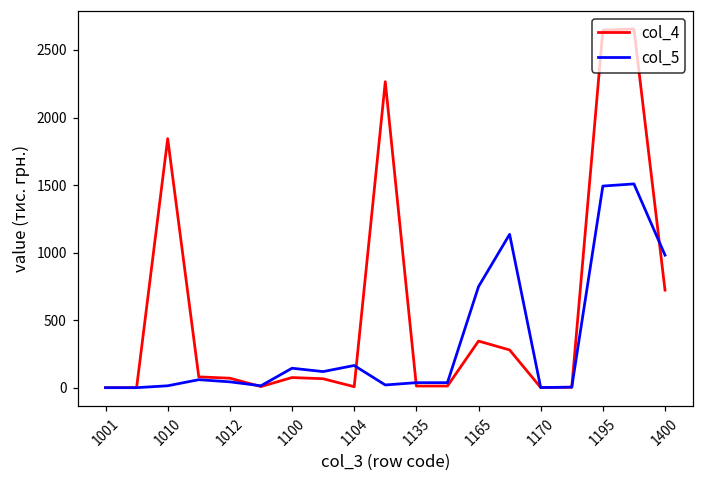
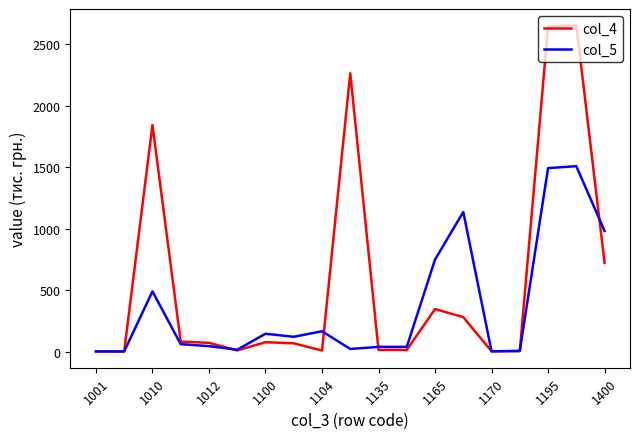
col_5, 1010: 20 -> 490
